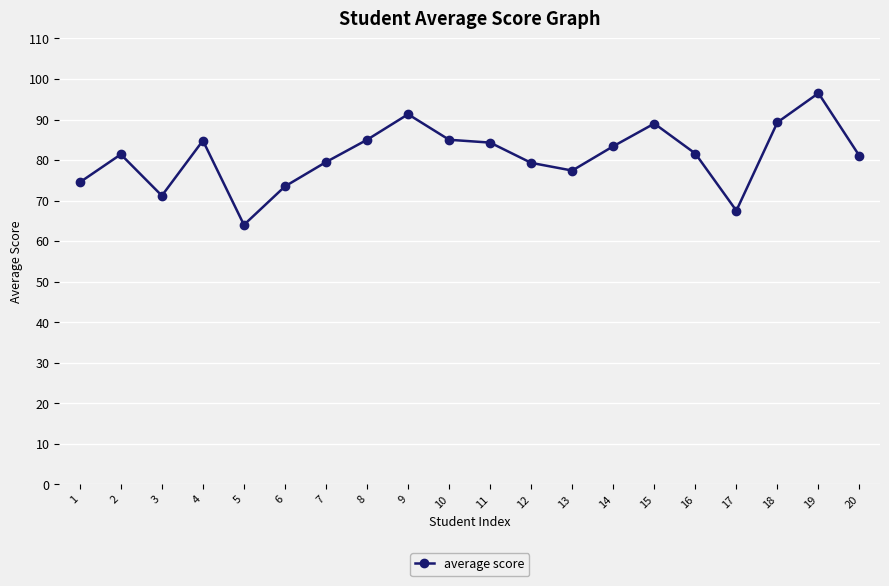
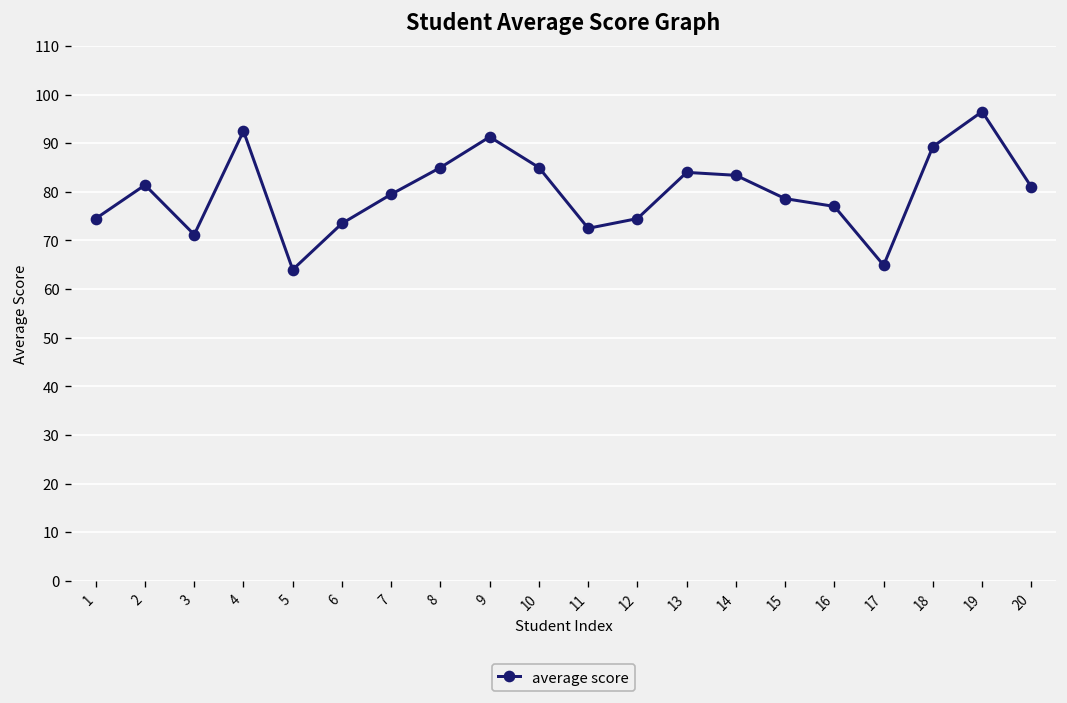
4: 85 -> 93
11: 84 -> 73
12: 79 -> 75
13: 77 -> 84
15: 89 -> 79
16: 82 -> 77
17: 68 -> 65
